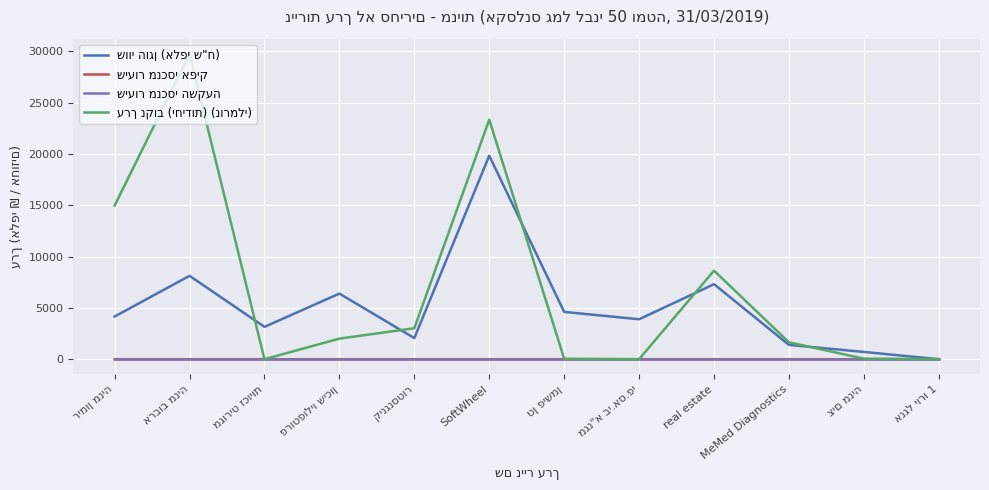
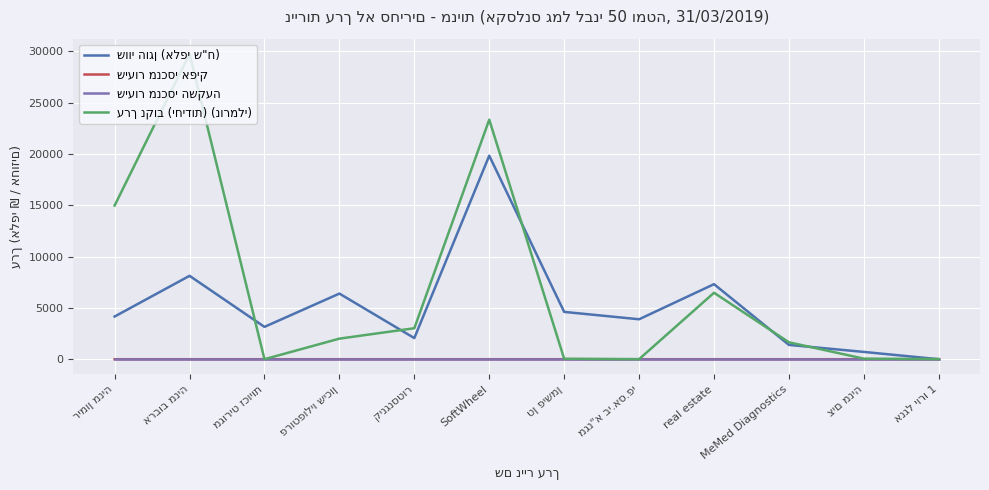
ערך נקוב (יחידות) (נורמלי), real estate: 8600 -> 6500
